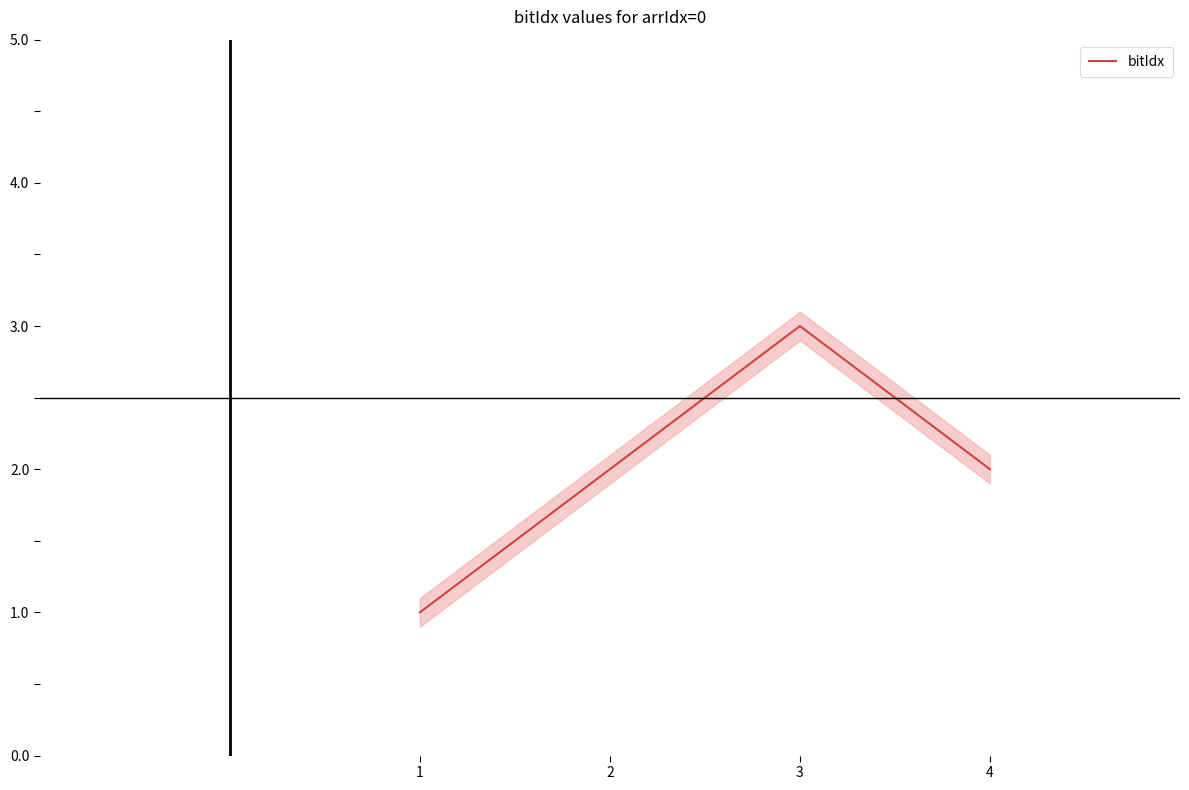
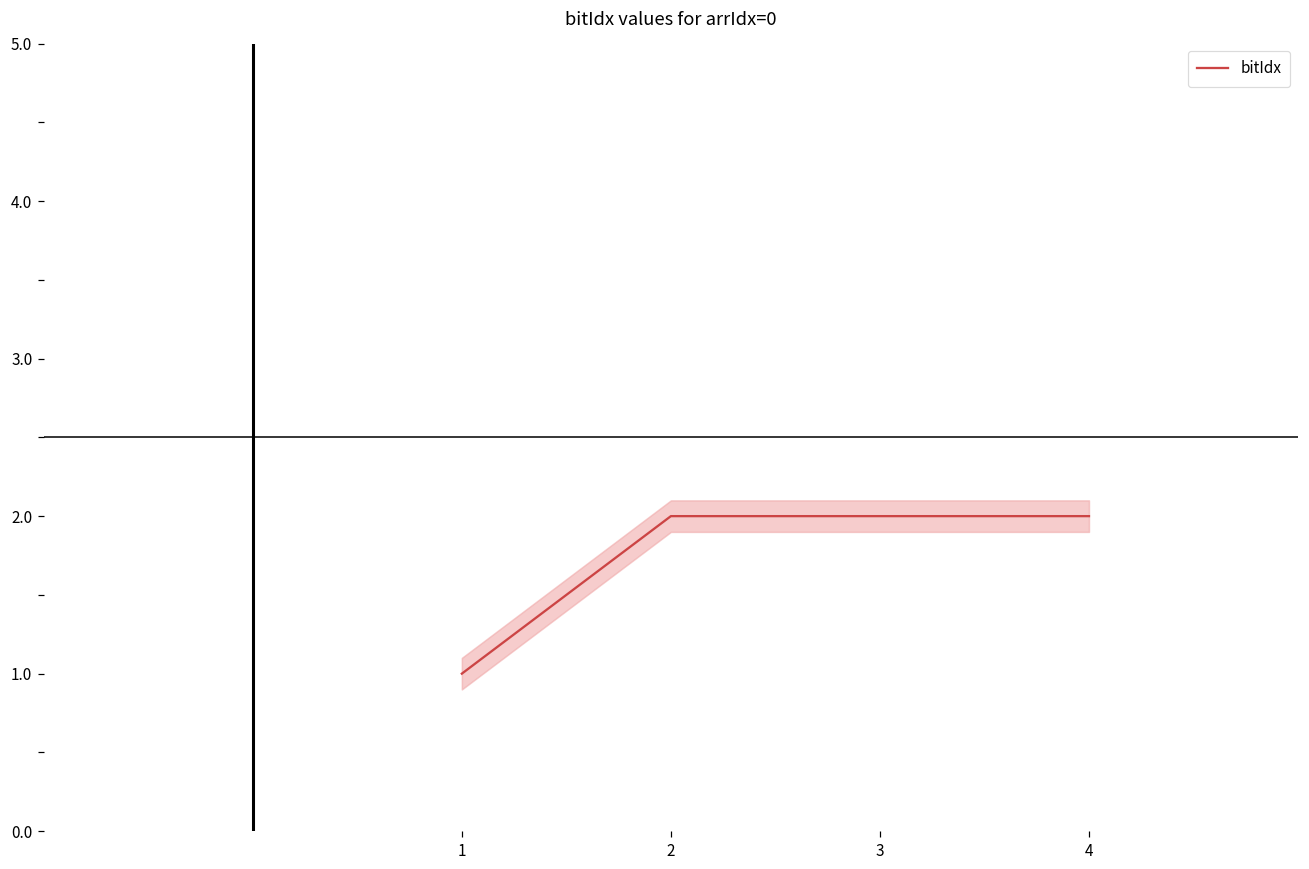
bitIdx, 3: 3 -> 2
